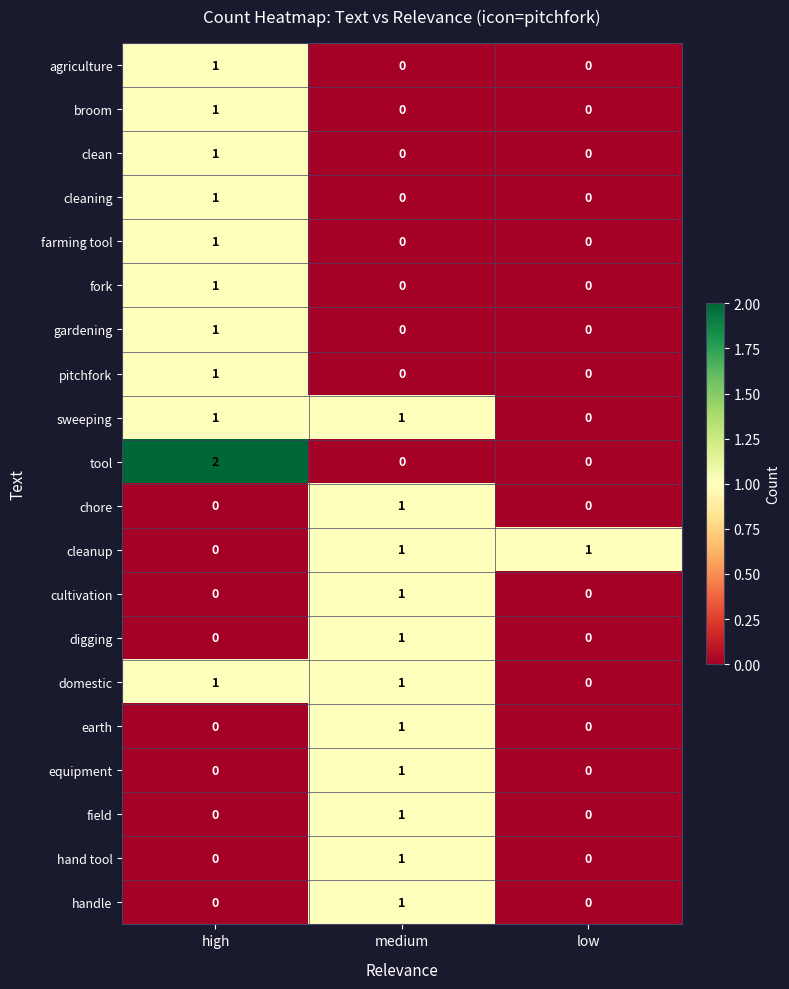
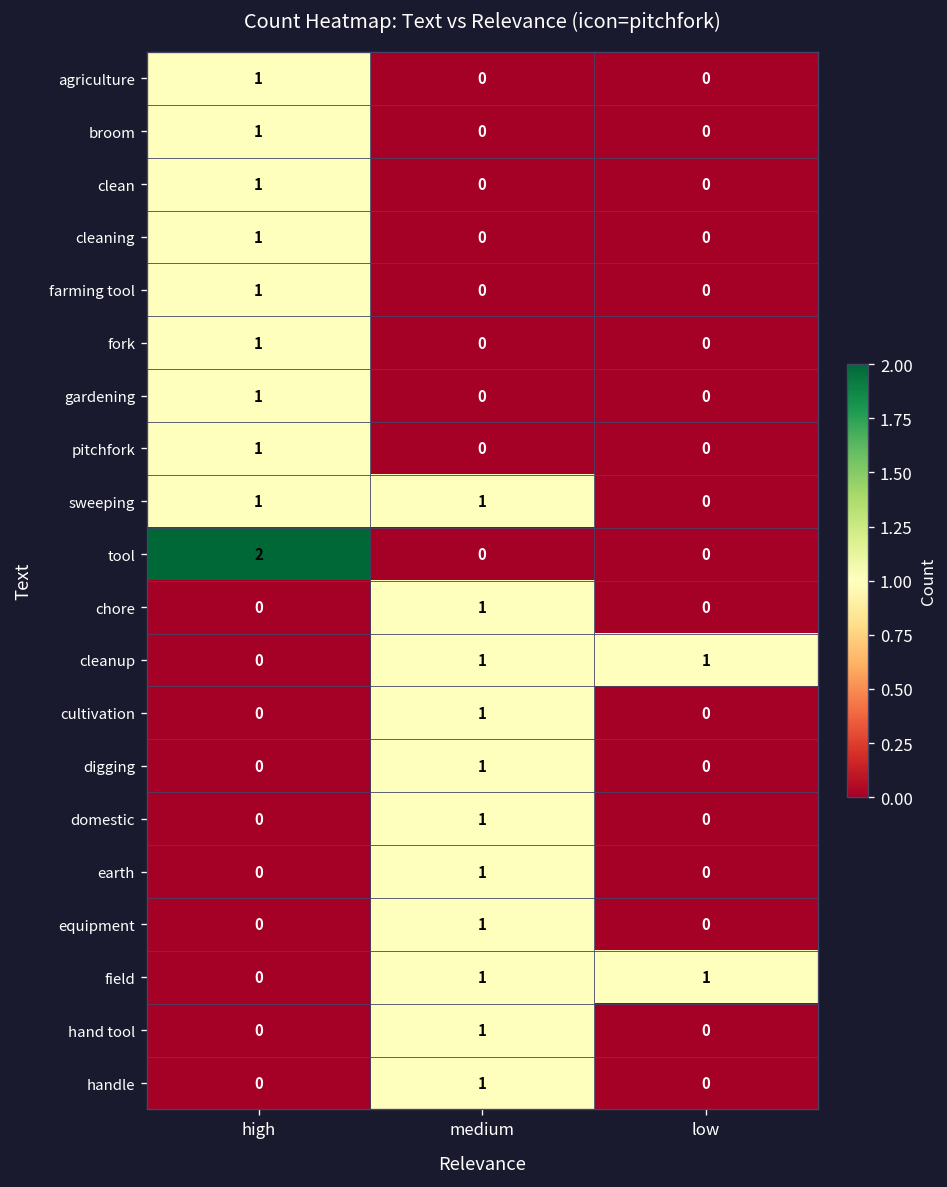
domestic, high: 1 -> 0
field, low: 0 -> 1
